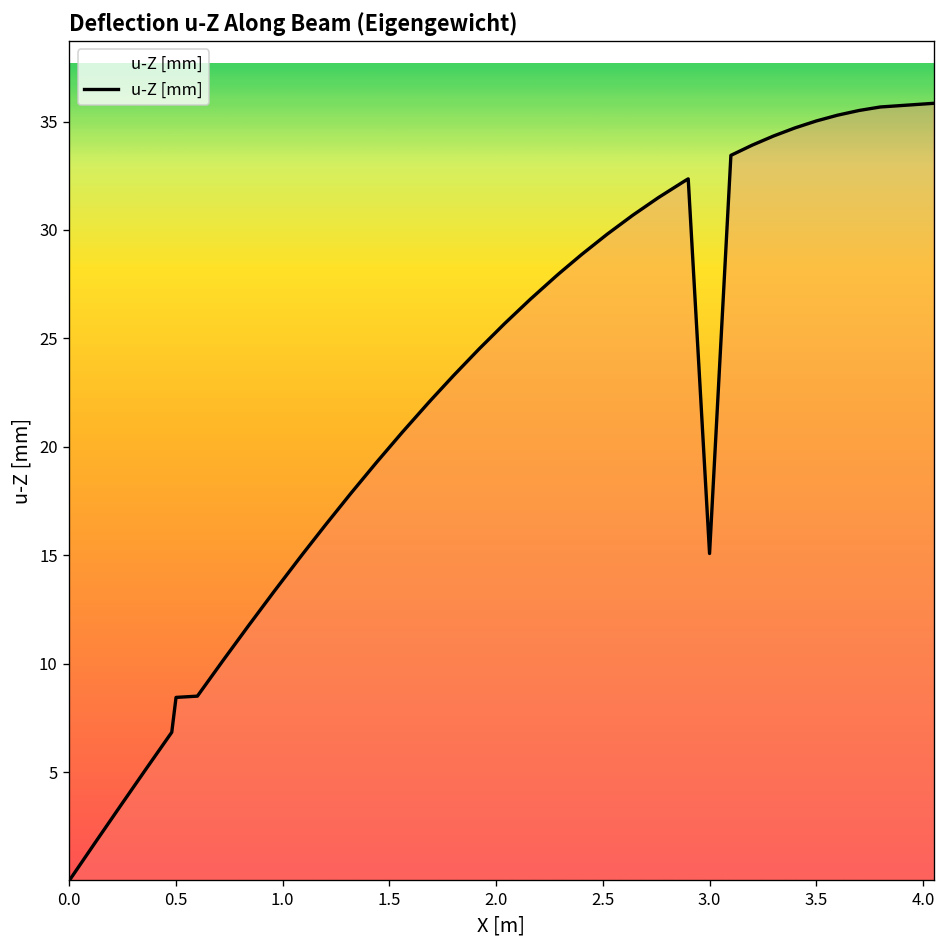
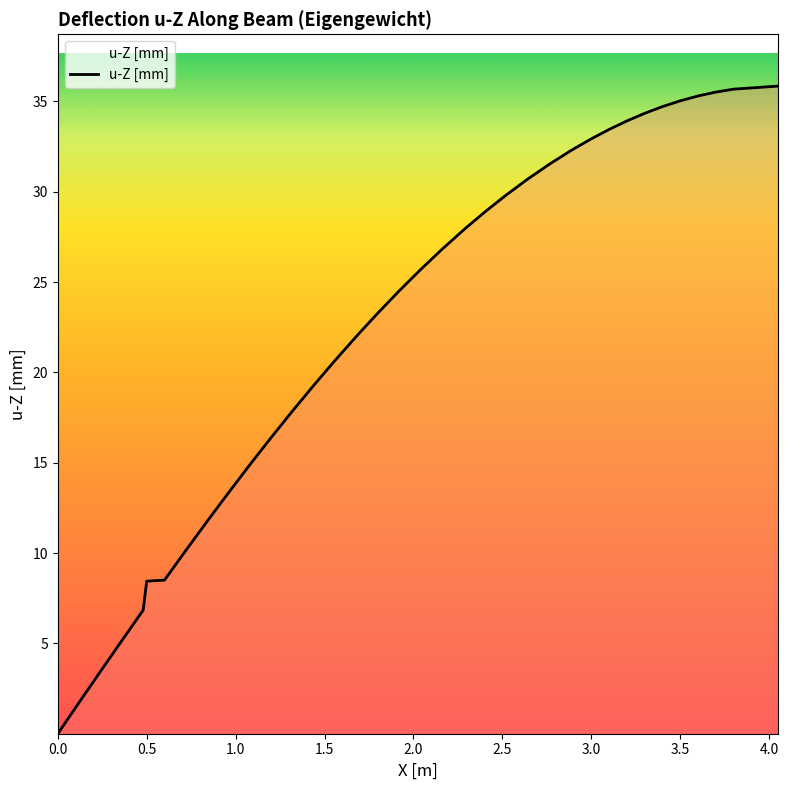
3.0: 15.1 -> 32.9
